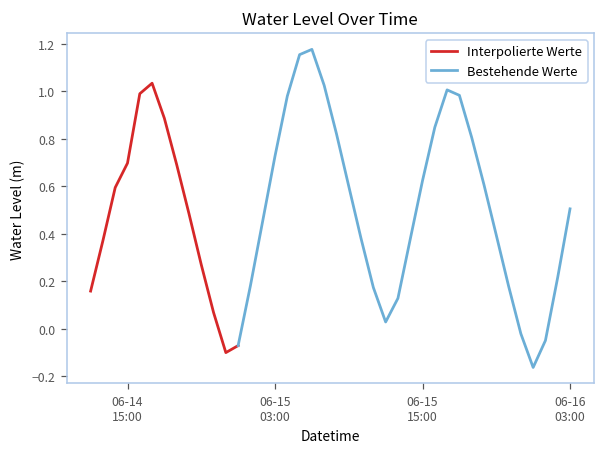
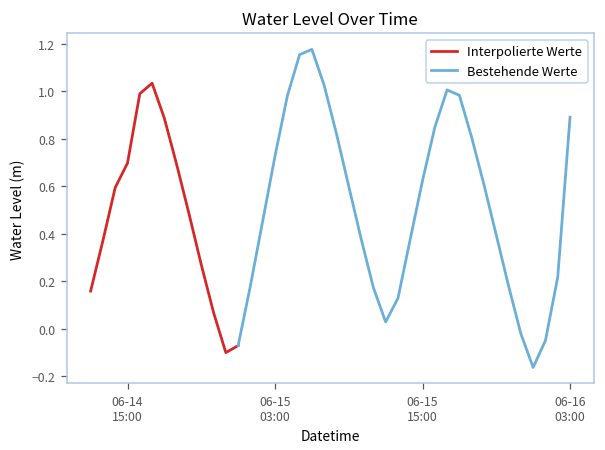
Bestehende Werte, 06-16 03:00: 0.51 -> 0.89
